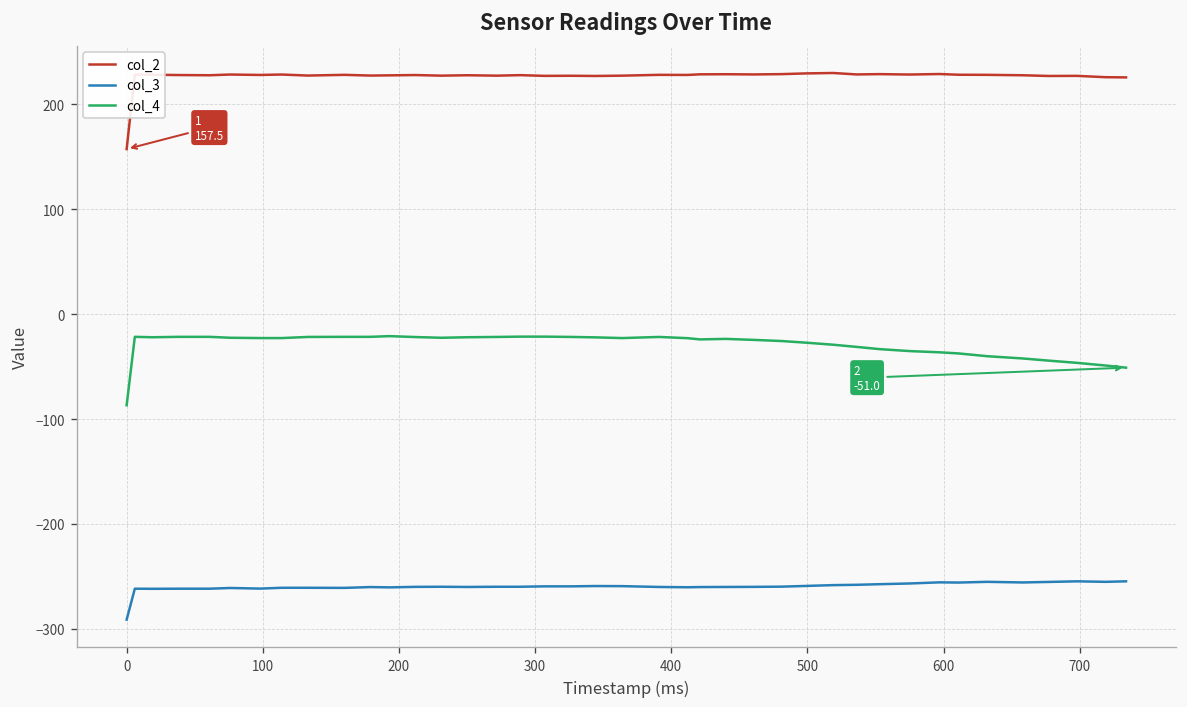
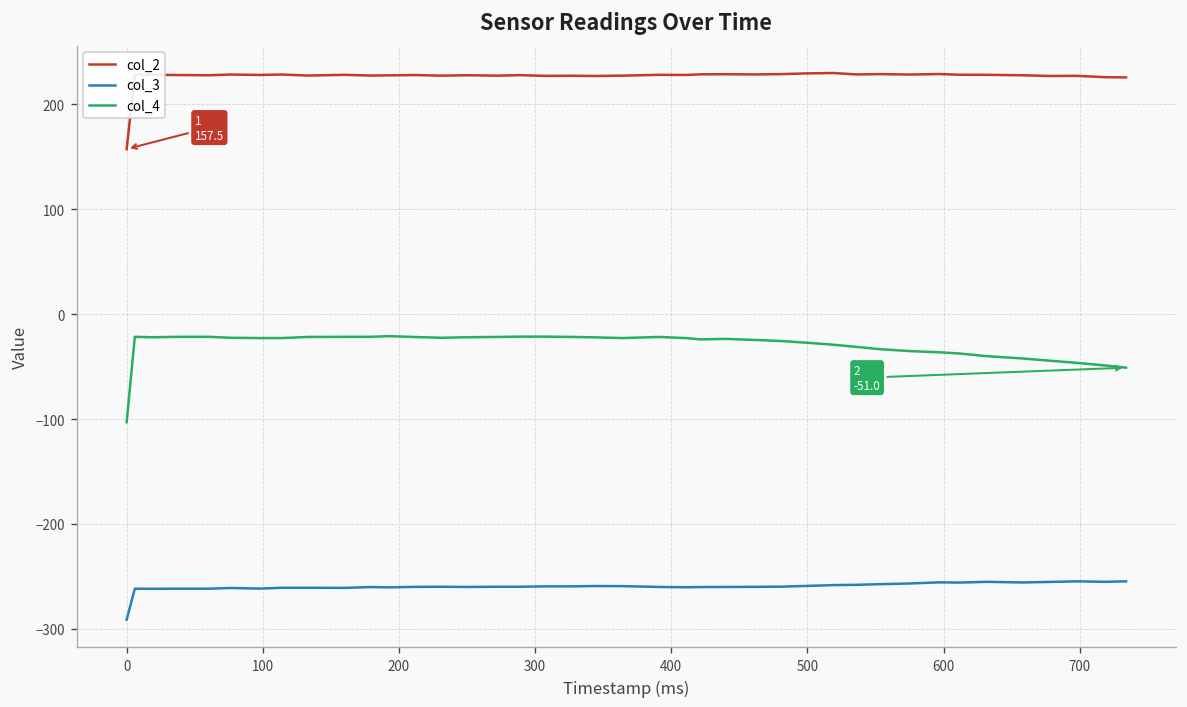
col_4, 0: -90 -> -100
